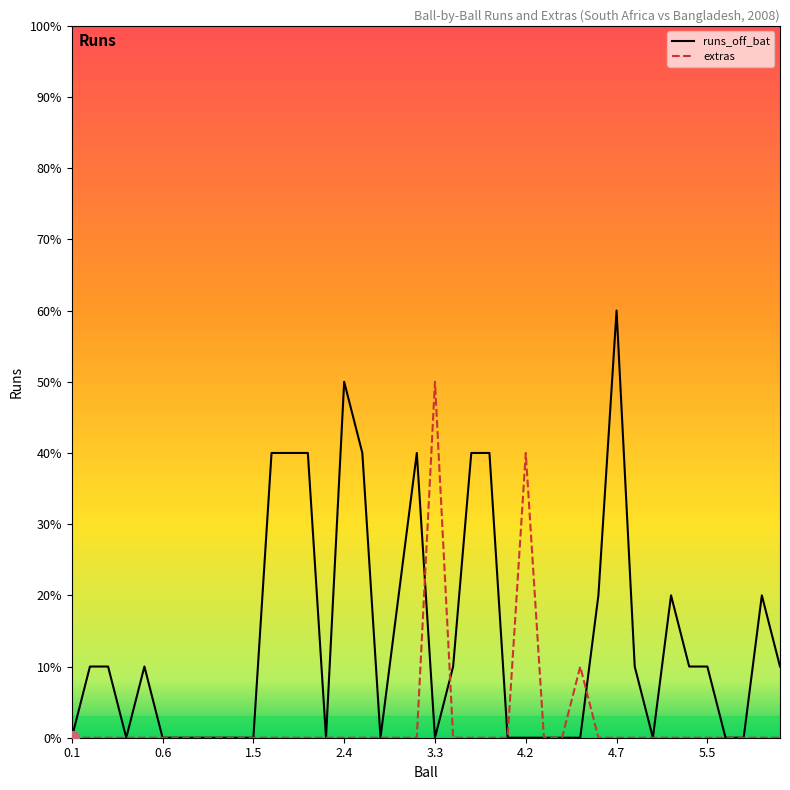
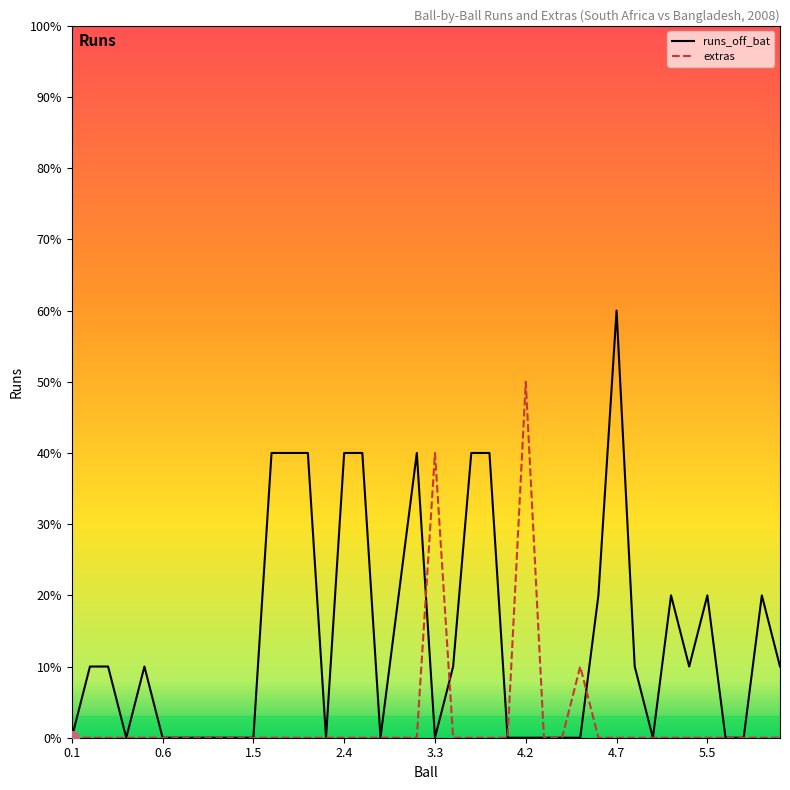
runs_off_bat, 2.4: 50% -> 40%
extras, 3.3: 50% -> 40%
extras, 4.2: 40% -> 50%
runs_off_bat, 5.5: 10% -> 20%
